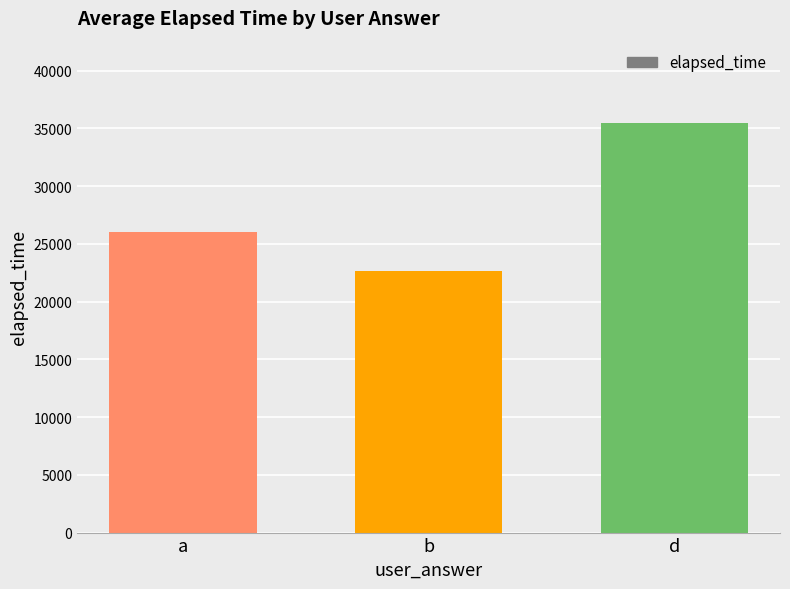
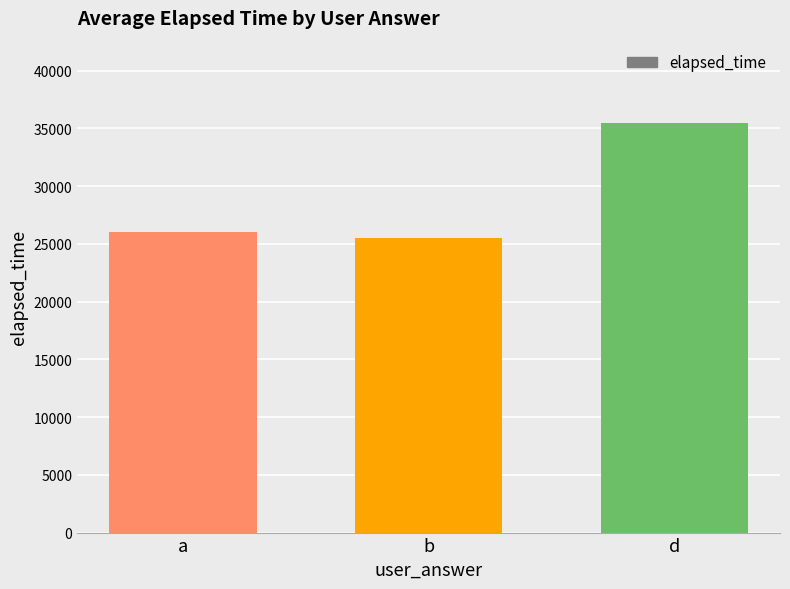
b: 22700 -> 25500
